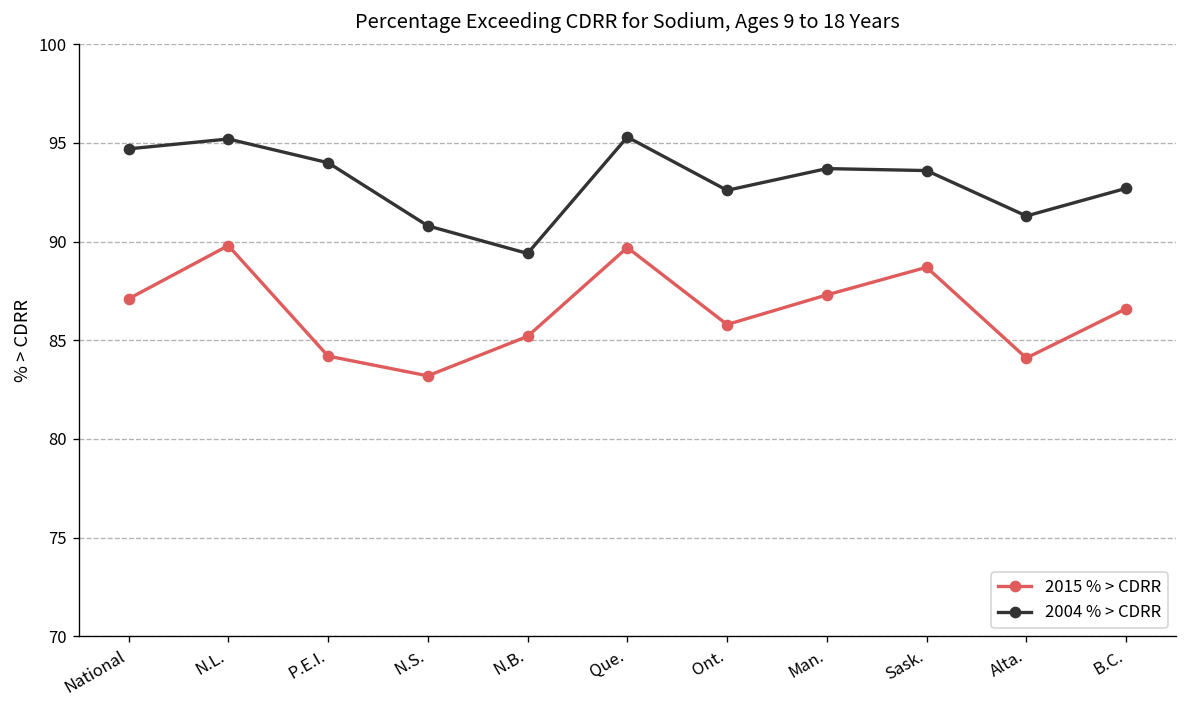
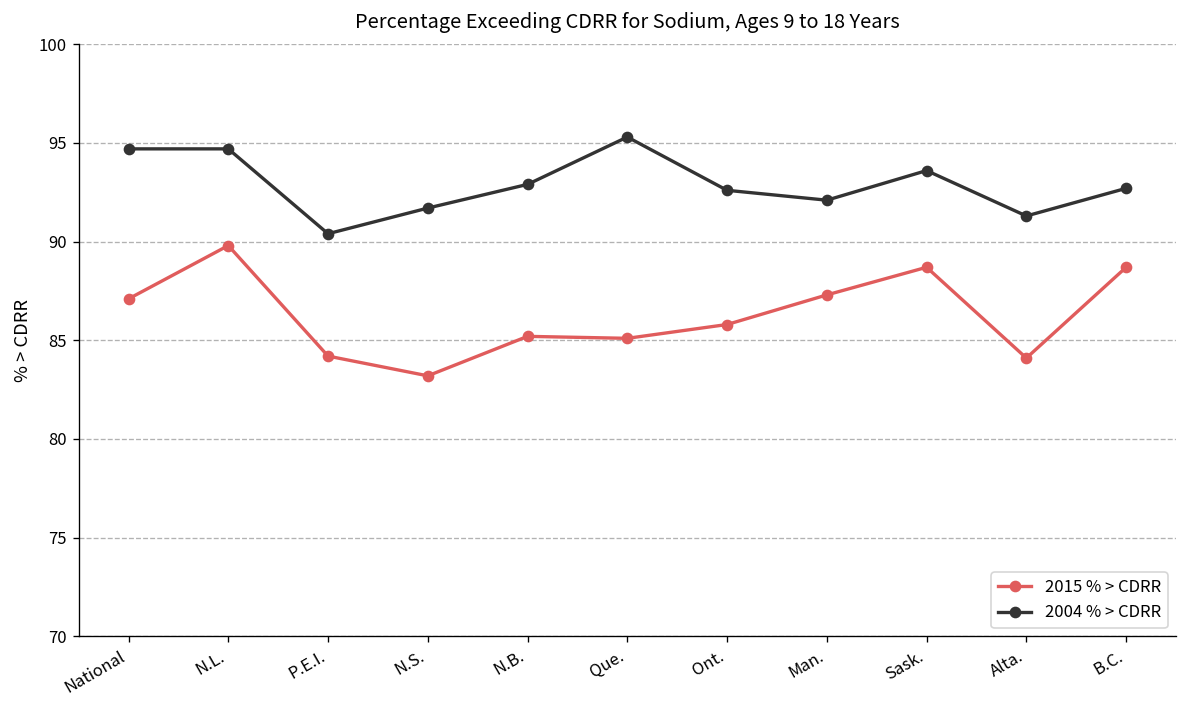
2004 % > CDRR, N.L.: 95.2 -> 94.7
2004 % > CDRR, P.E.I.: 94.0 -> 90.4
2004 % > CDRR, N.S.: 90.8 -> 91.7
2004 % > CDRR, N.B.: 89.4 -> 92.9
2015 % > CDRR, Que.: 89.7 -> 85.1
2004 % > CDRR, Man.: 93.7 -> 92.1
2015 % > CDRR, B.C.: 86.6 -> 88.7
